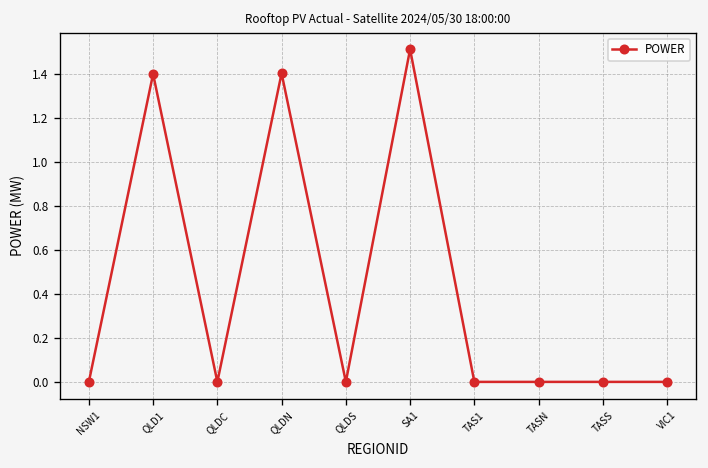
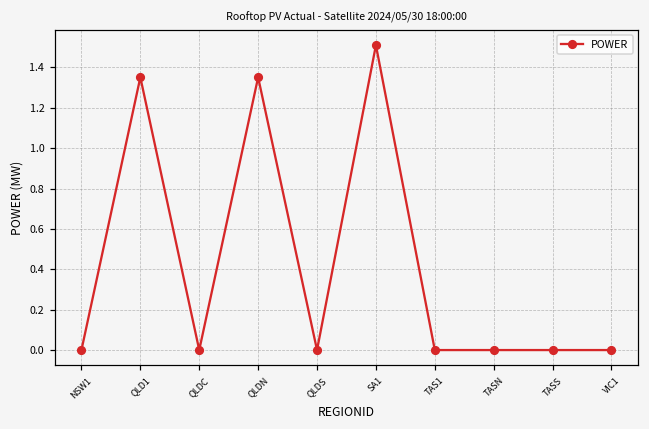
QLD1: 1.40 -> 1.35
QLDN: 1.40 -> 1.35
